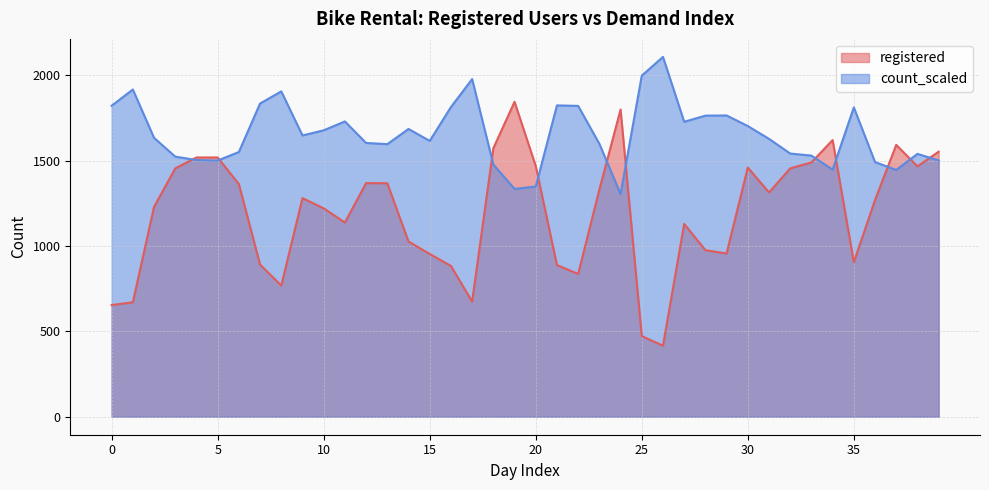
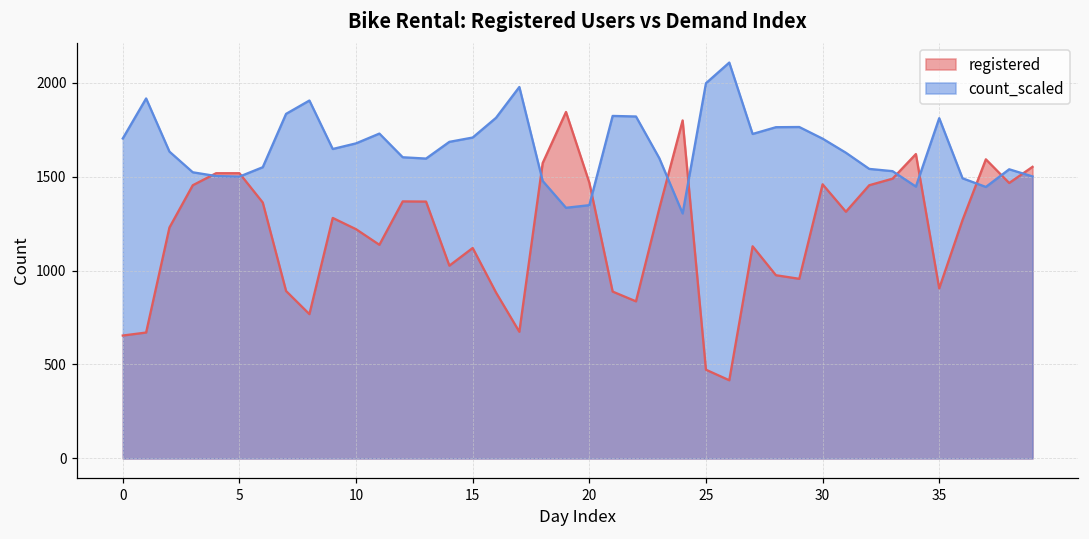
count_scaled, 0: 1820 -> 1700
registered, 15: 950 -> 1120
count_scaled, 15: 1620 -> 1710
